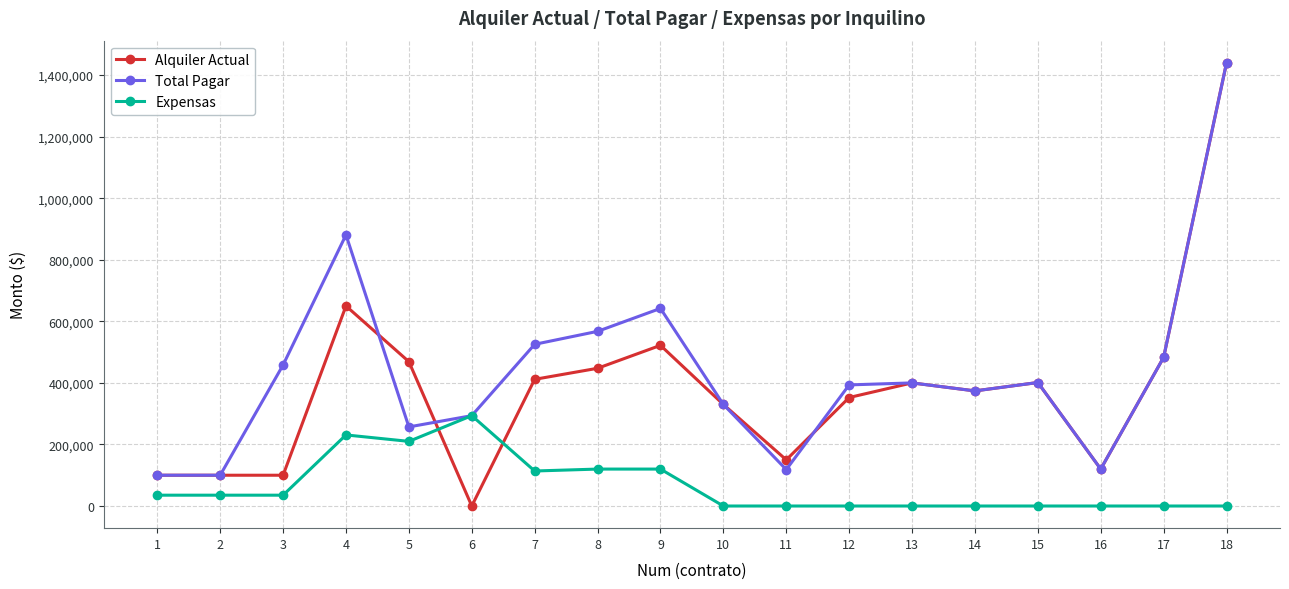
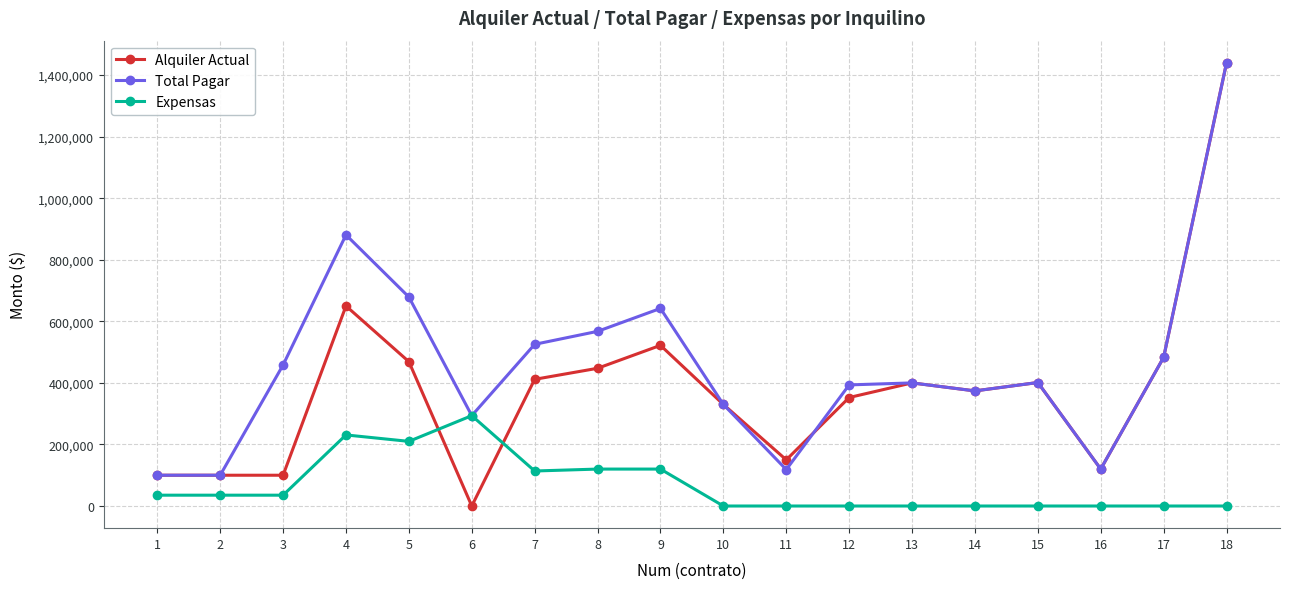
Total Pagar, 5: 260,000 -> 680,000
